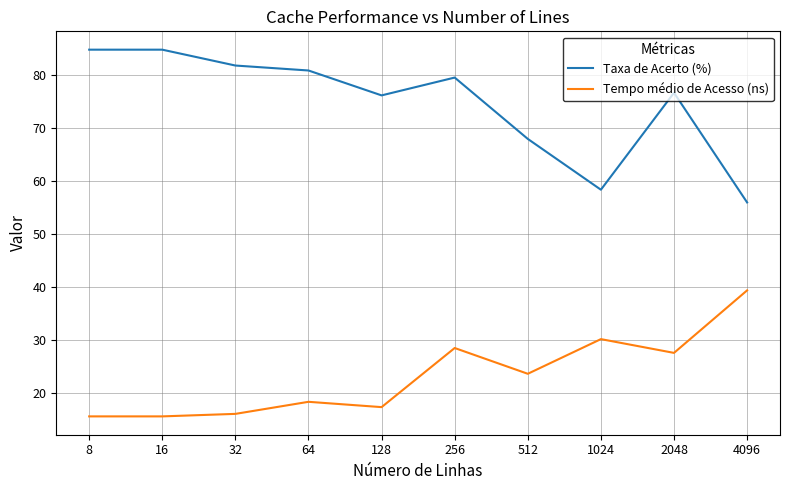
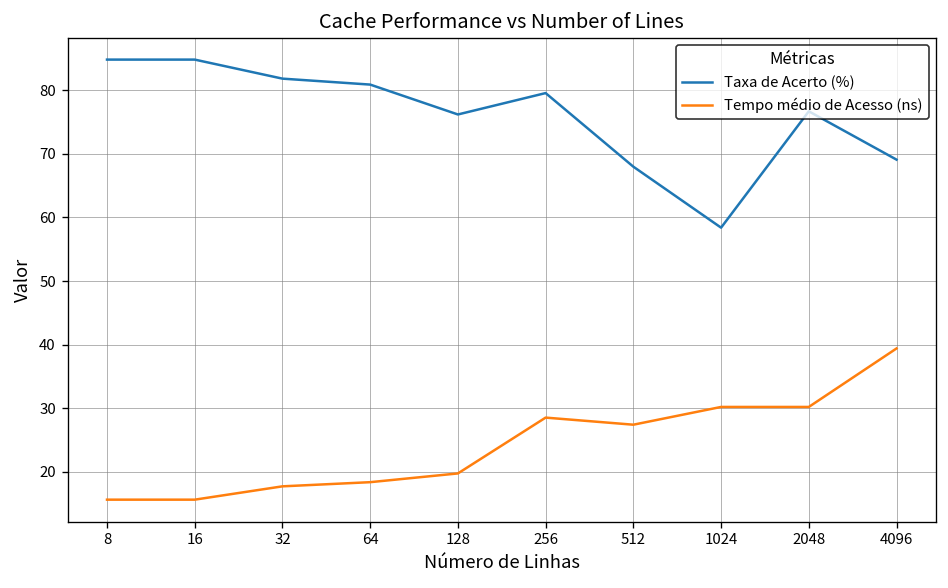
Tempo médio de Acesso (ns), 32: 16 -> 18
Tempo médio de Acesso (ns), 128: 17 -> 20
Tempo médio de Acesso (ns), 512: 24 -> 27
Tempo médio de Acesso (ns), 2048: 28 -> 30
Taxa de Acerto (%), 4096: 56 -> 69
